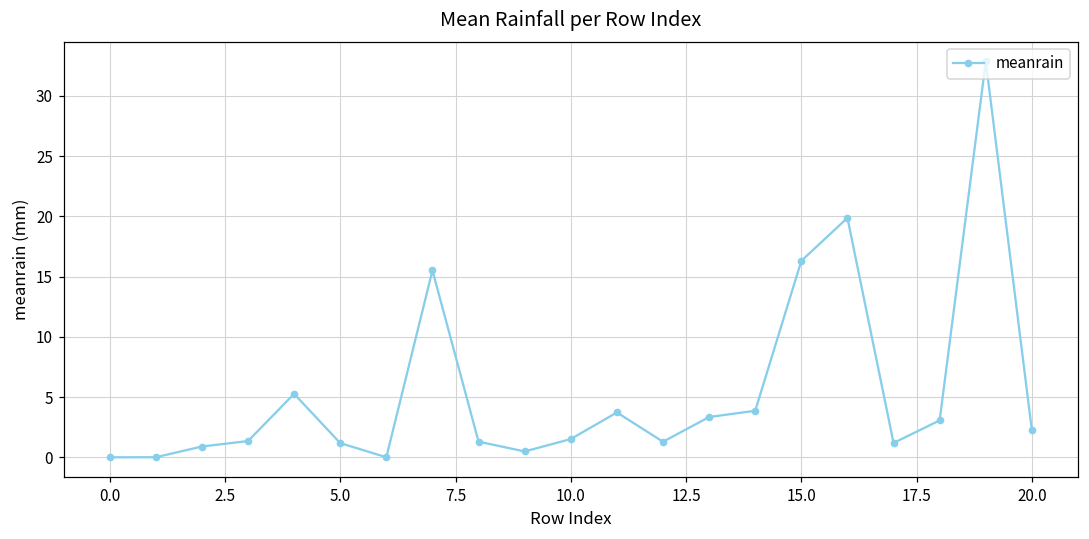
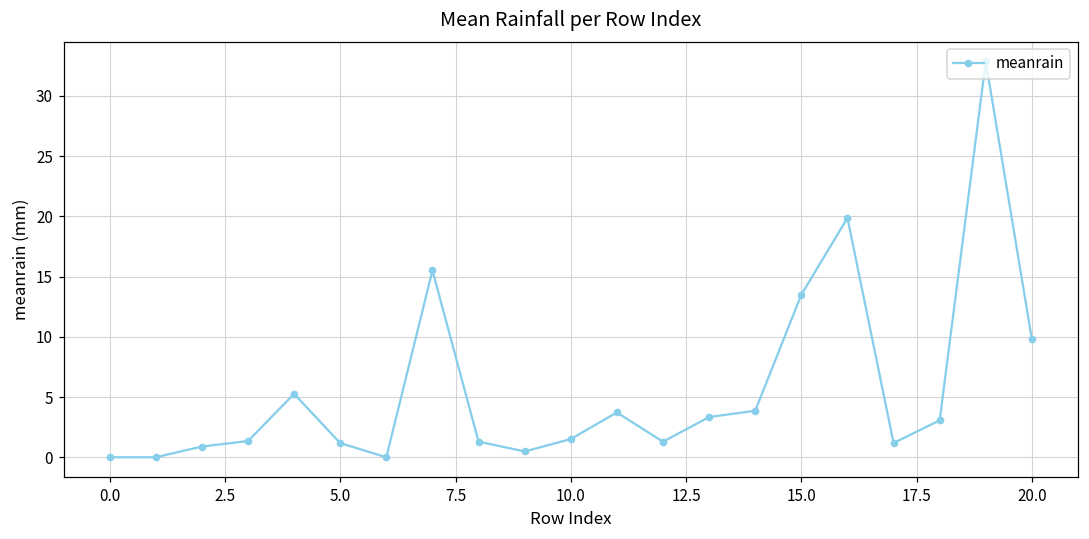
15.0: 16.3 -> 13.5
20.0: 2.2 -> 9.8
